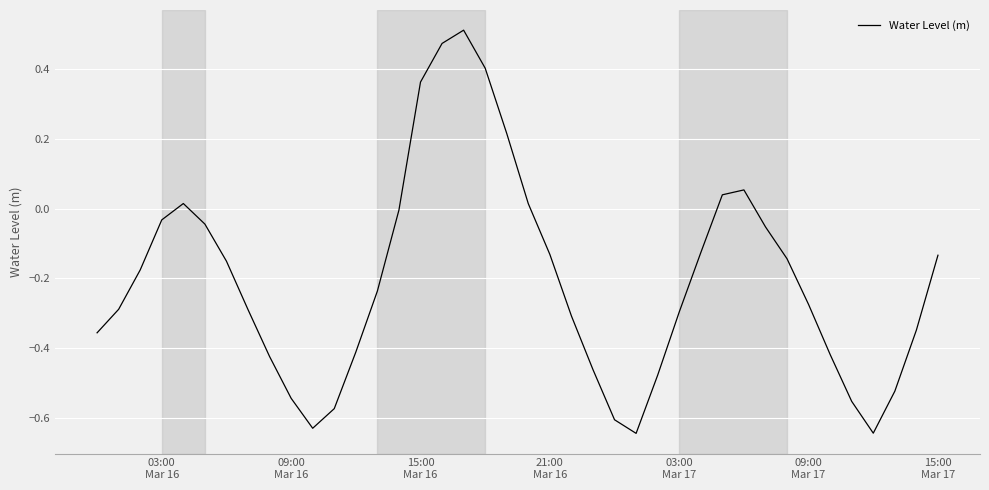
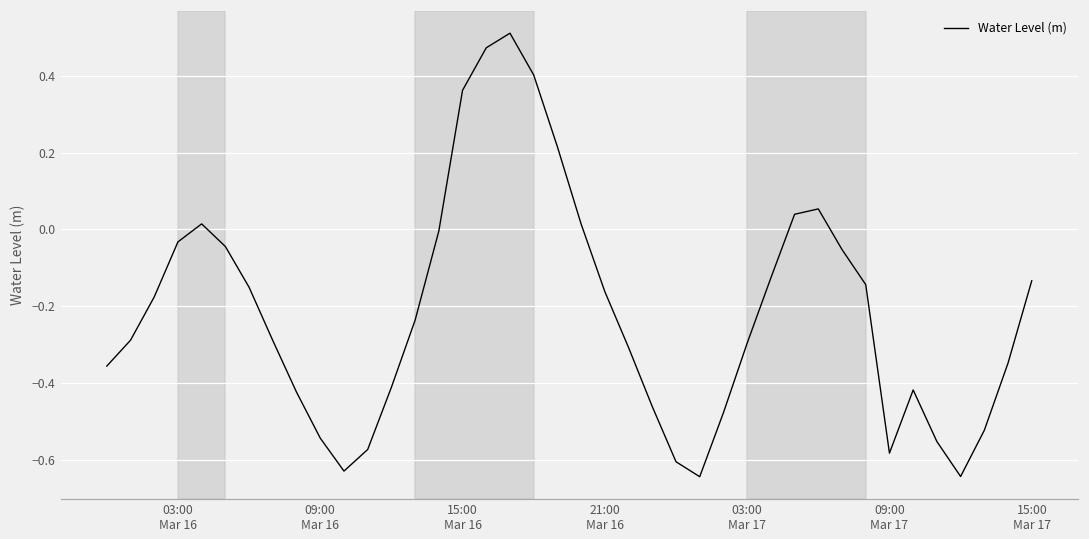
21:00 Mar 16: -0.13 -> -0.16
09:00 Mar 17: -0.28 -> -0.58
